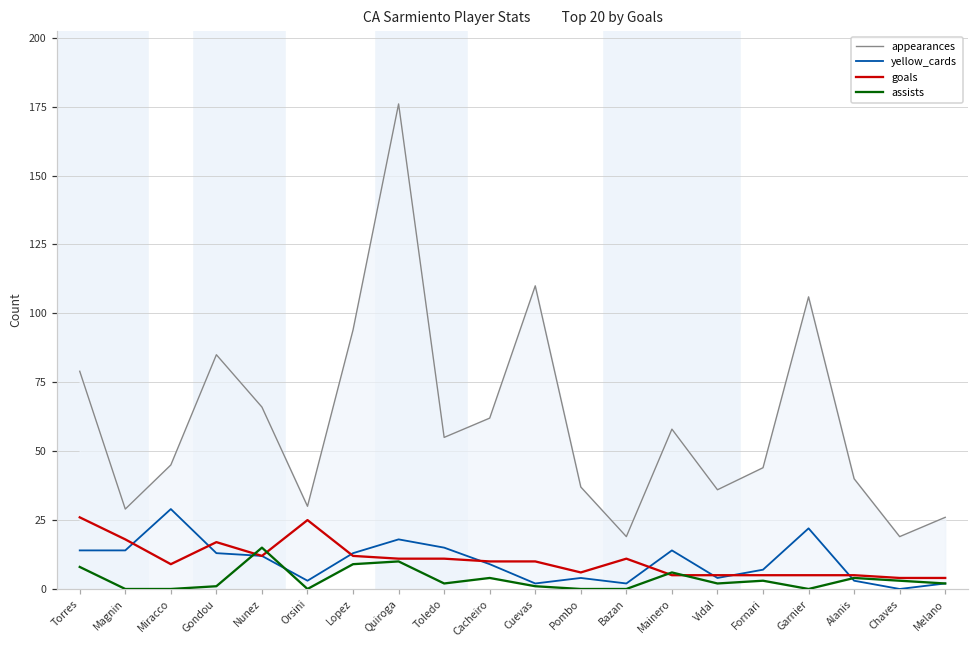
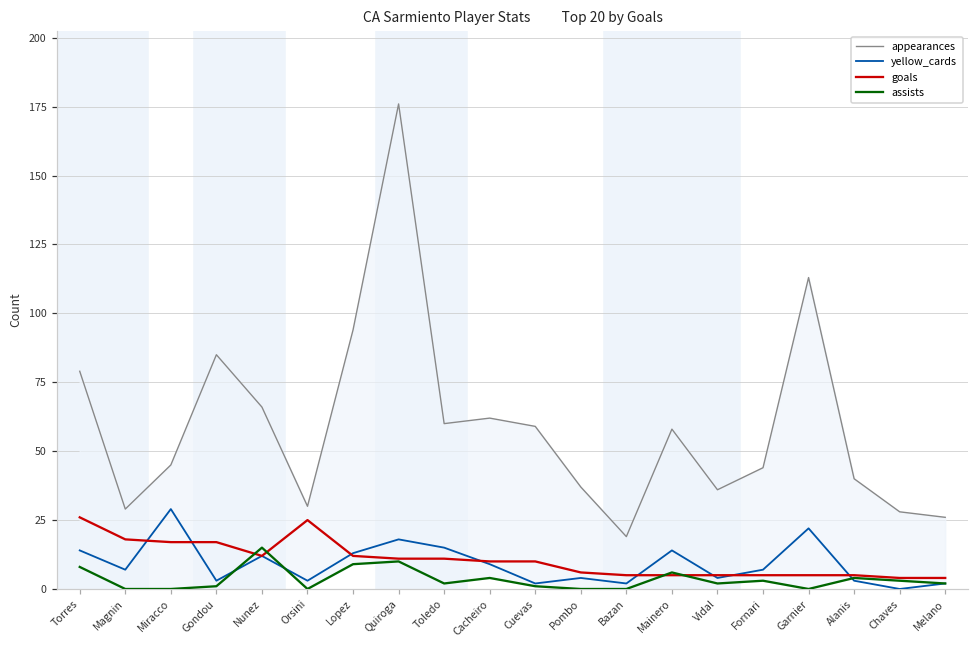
yellow_cards, Magnin: 14 -> 7
goals, Miracco: 9 -> 17
yellow_cards, Gondou: 13 -> 3
appearances, Toledo: 55 -> 60
appearances, Cuevas: 110 -> 59
goals, Bazan: 11 -> 5
appearances, Garnier: 106 -> 113
appearances, Chaves: 19 -> 28
